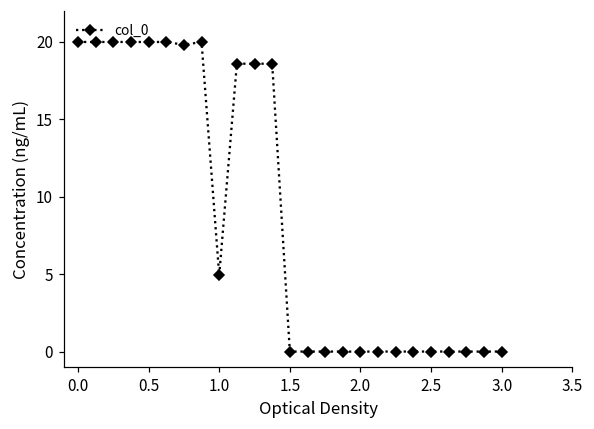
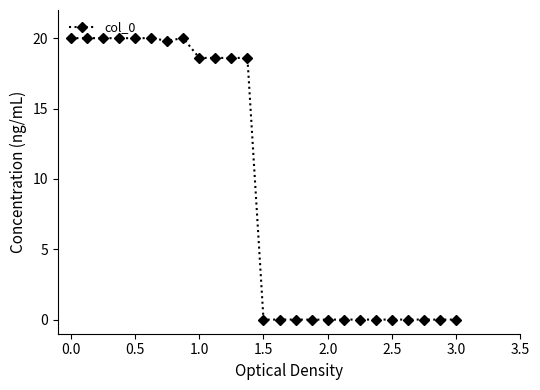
1.0: 4.9 -> 18.6
